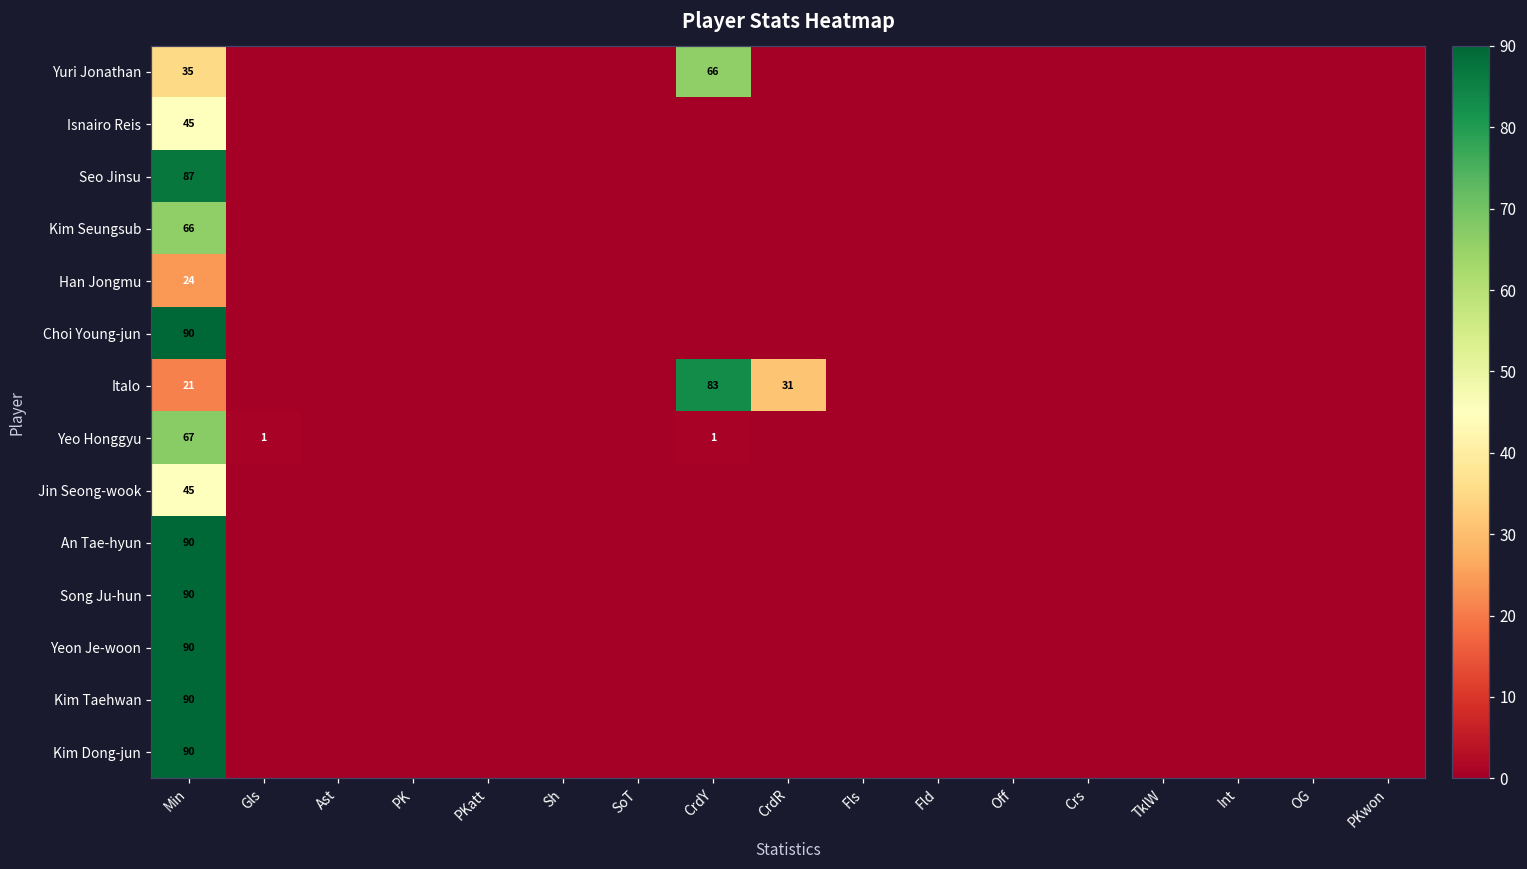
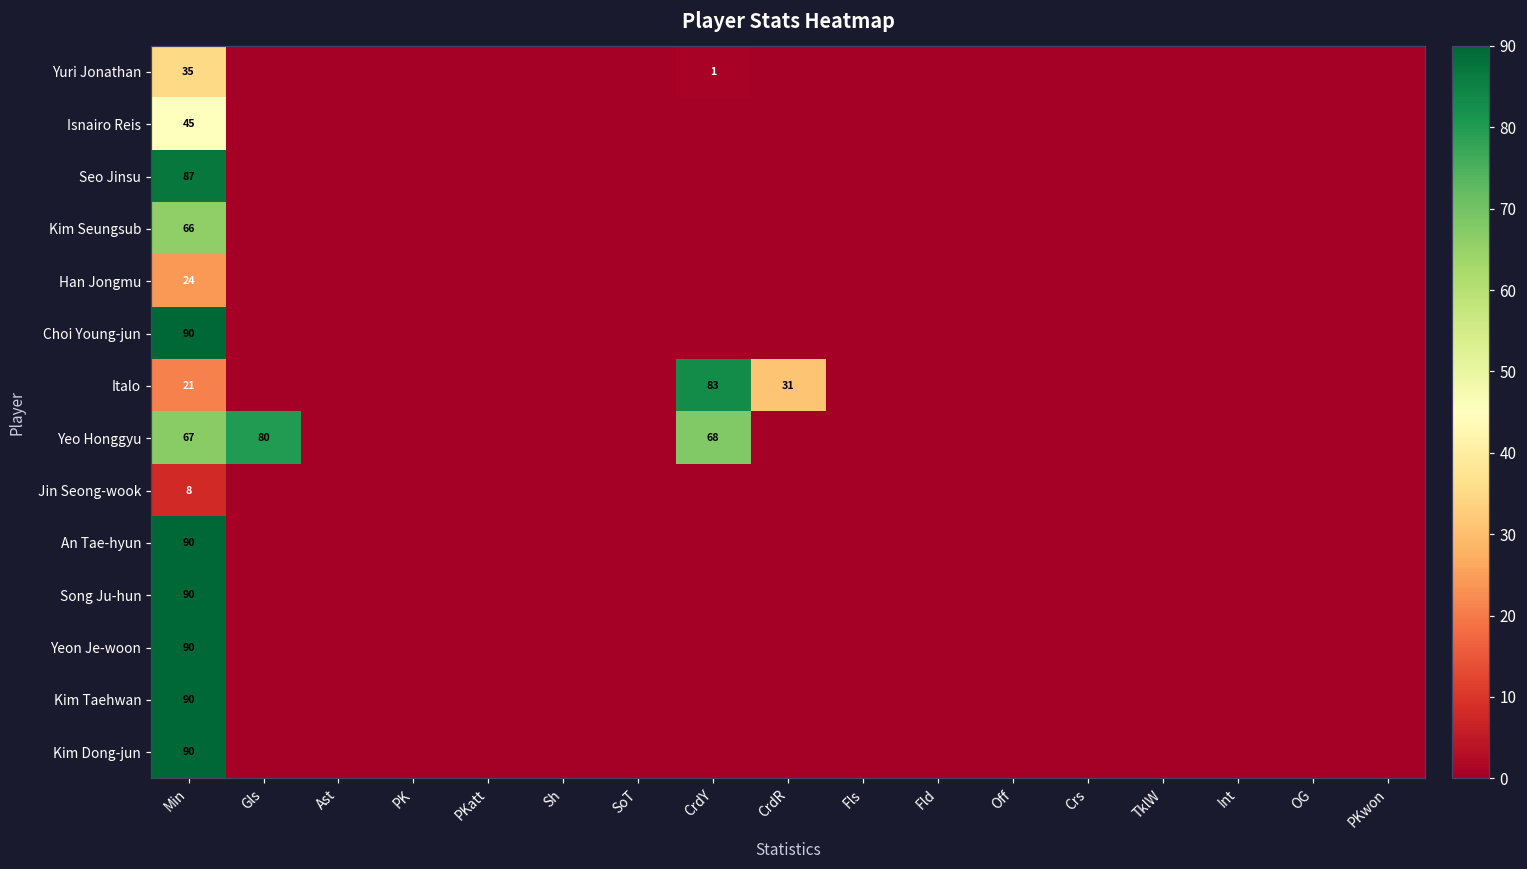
Yuri Jonathan, CrdY: 66 -> 1
Yeo Honggyu, Gls: 1 -> 80
Yeo Honggyu, CrdY: 1 -> 68
Jin Seong-wook, Min: 45 -> 8
